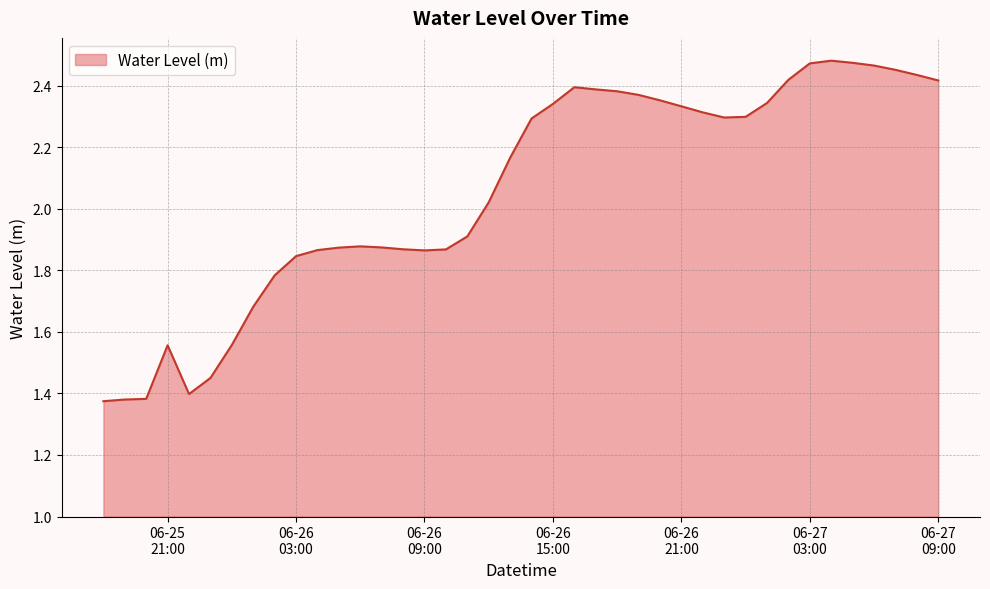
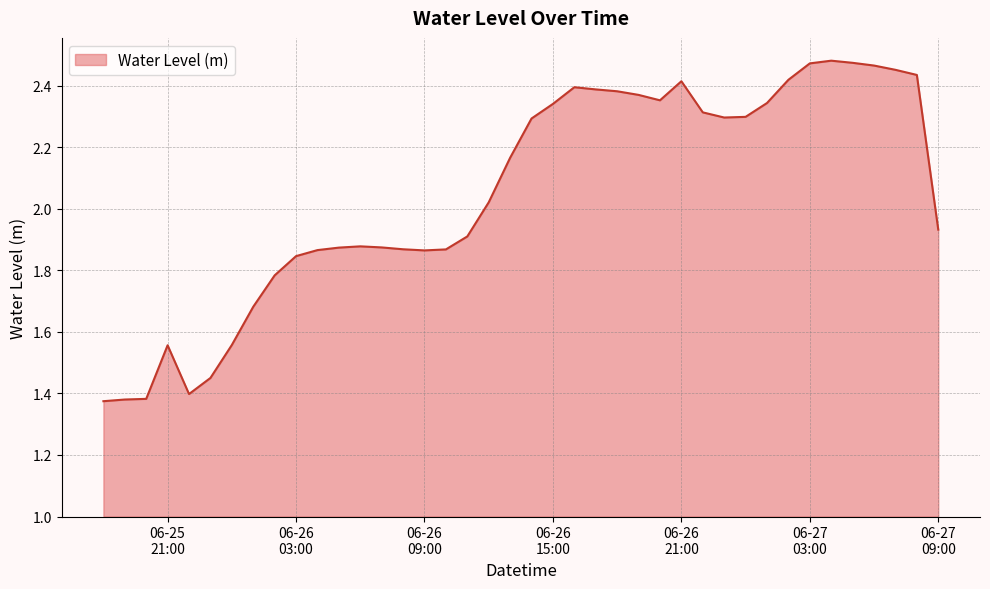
06-26 21:00: 2.33 -> 2.41
06-27 09:00: 2.42 -> 1.93
